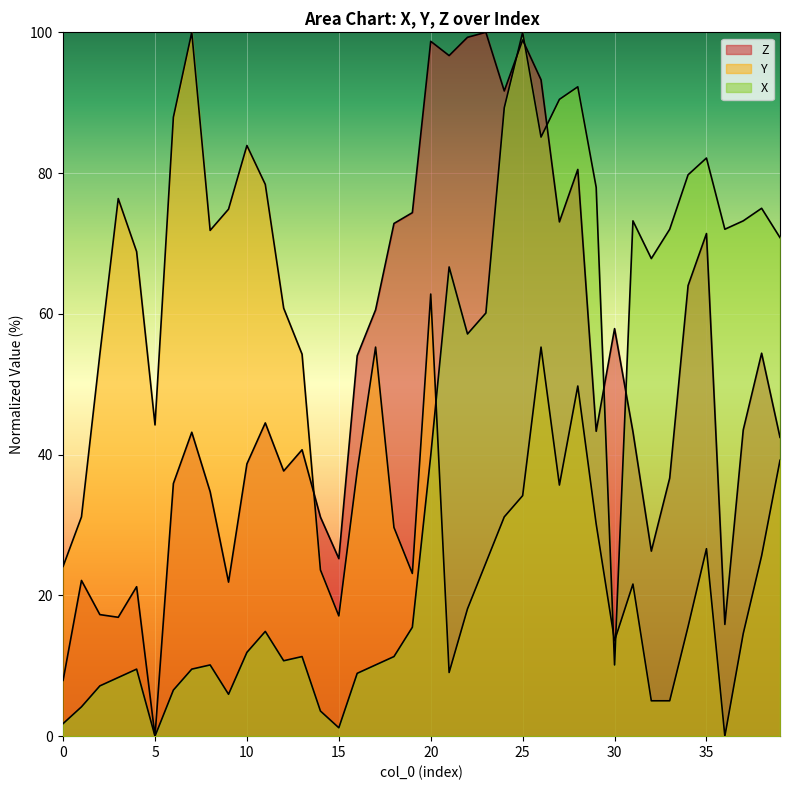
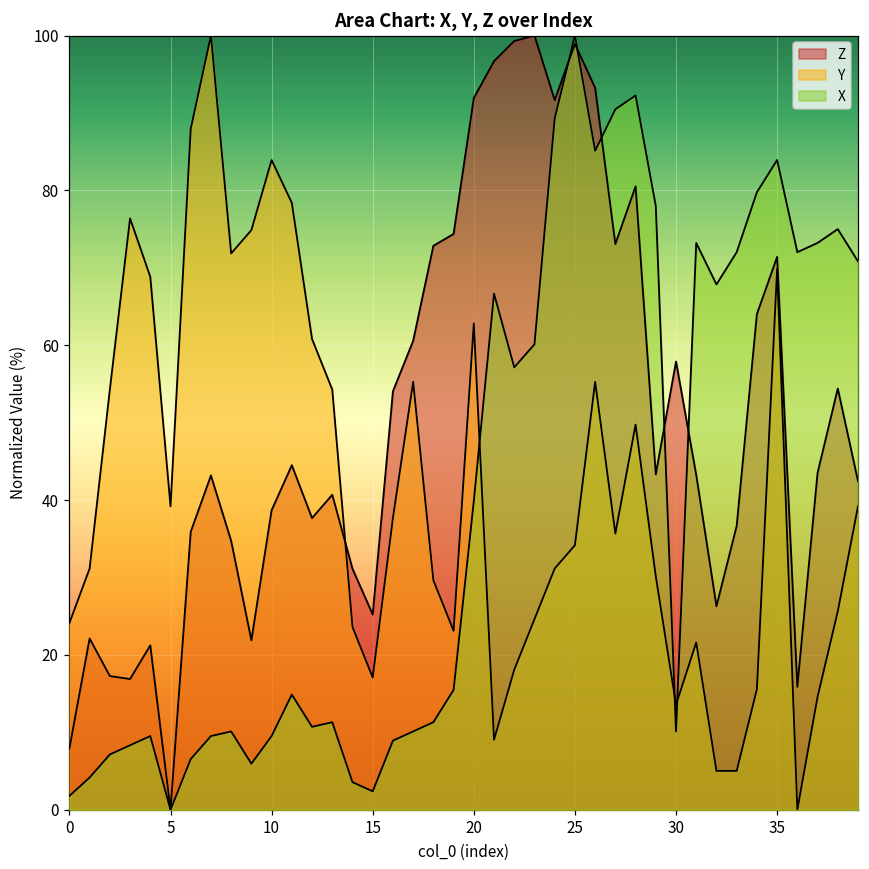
Y, 5: 44 -> 39
X, 10: 12 -> 10
X, 15: 1 -> 2
Z, 20: 99 -> 92
Y, 35: 27 -> 70
X, 35: 82 -> 84
